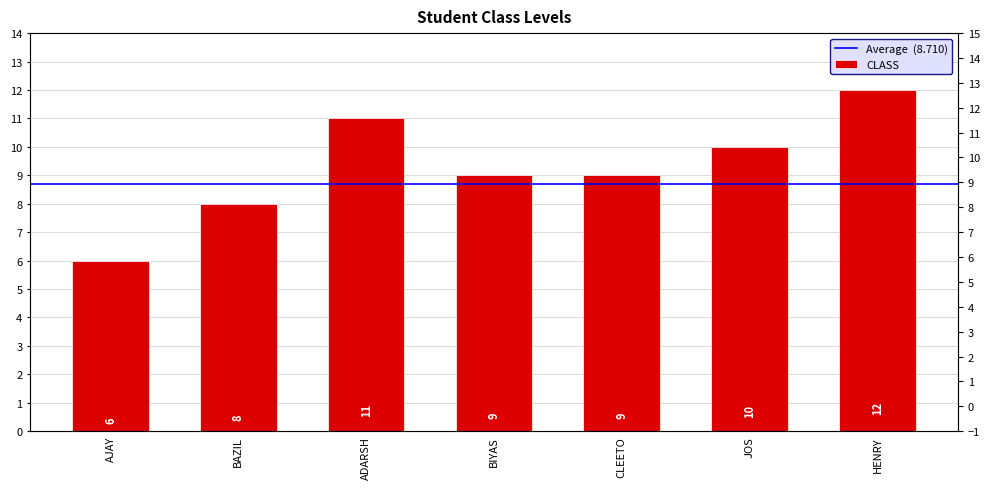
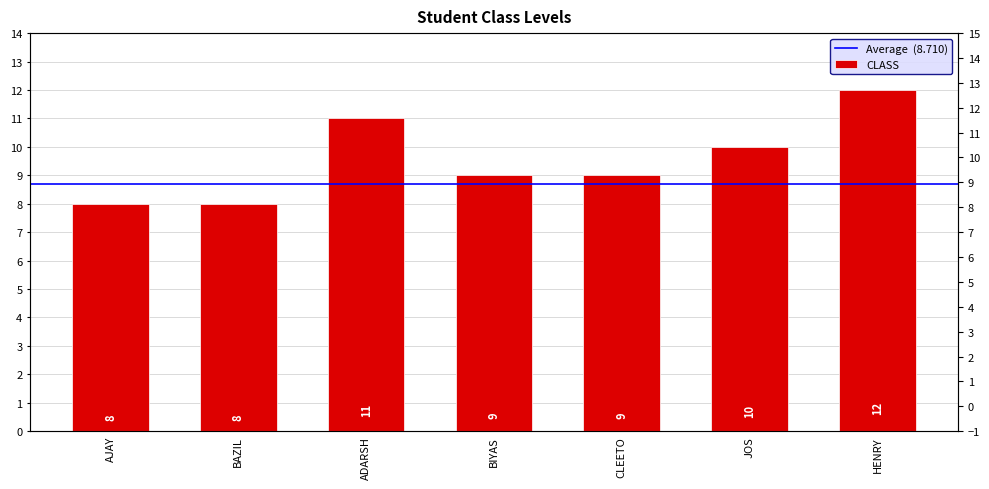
AJAY: 6 -> 8
